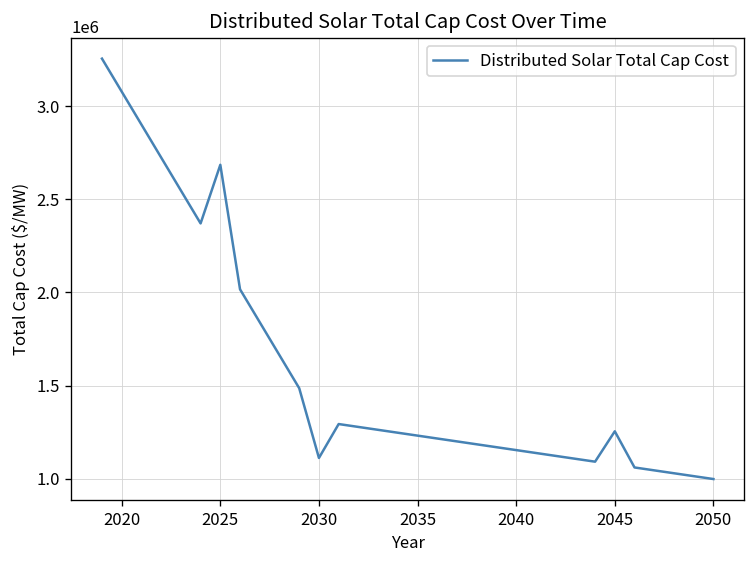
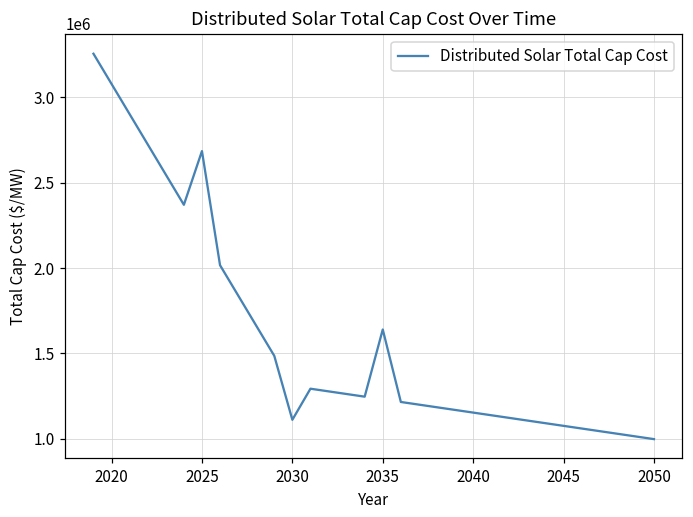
2035: 1230000 -> 1640000
2045: 1250000 -> 1080000
